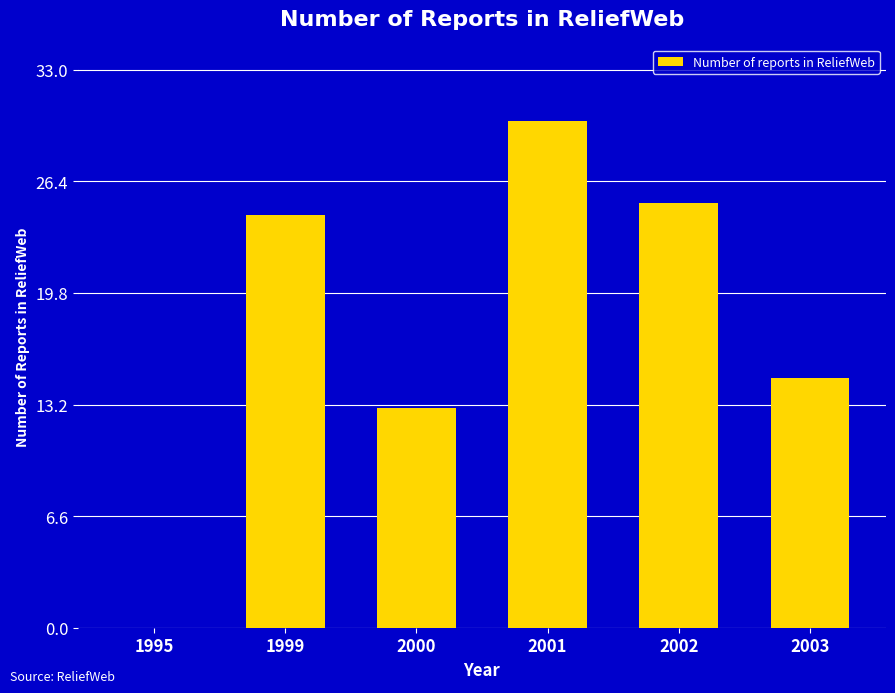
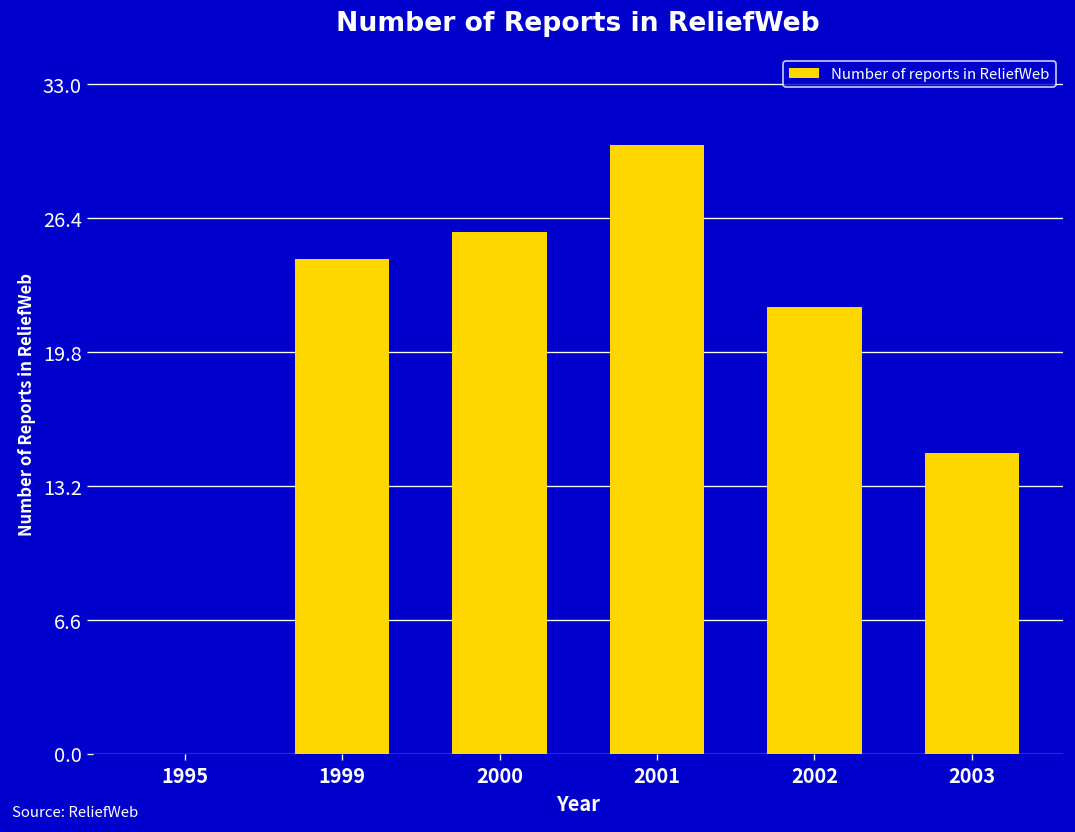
2000: 13.0 -> 25.7
2002: 25.1 -> 22.0
